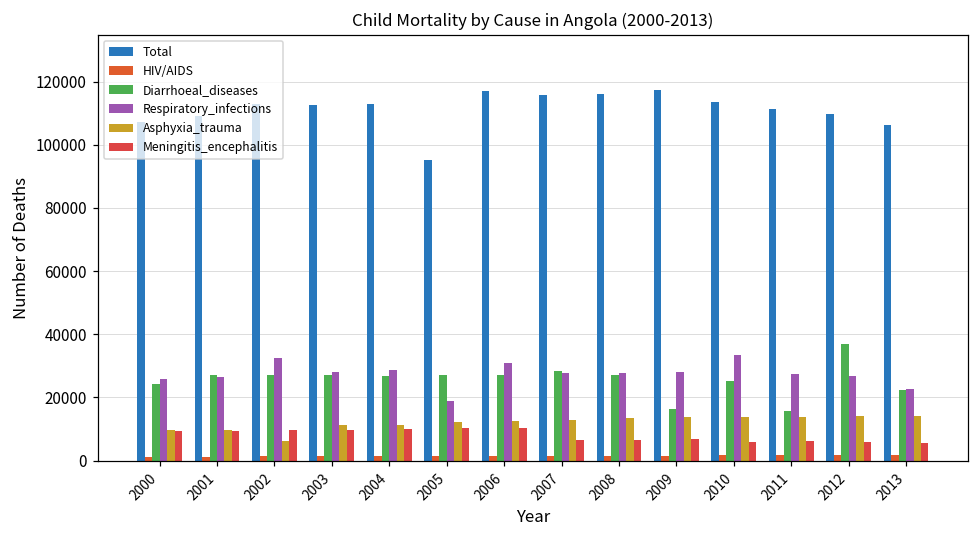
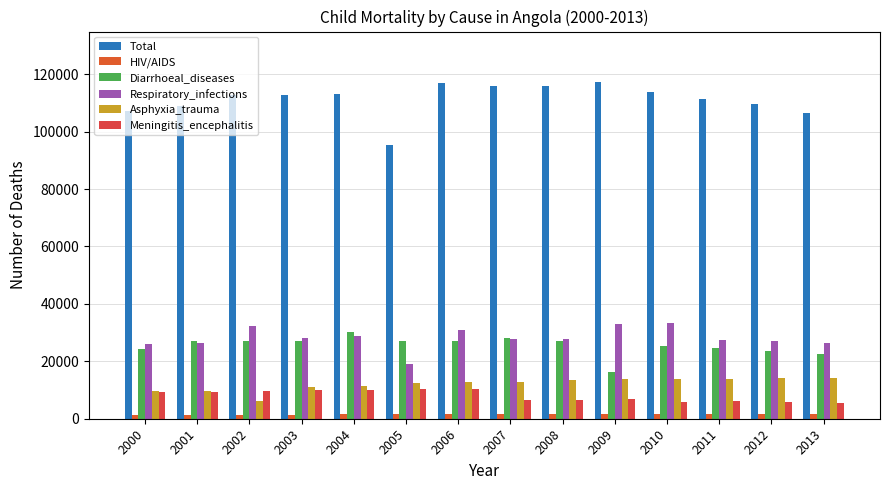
Diarrhoeal_diseases, 2004: 27000 -> 30000
Respiratory_infections, 2009: 28000 -> 33000
Diarrhoeal_diseases, 2011: 16000 -> 25000
Diarrhoeal_diseases, 2012: 37000 -> 24000
Respiratory_infections, 2013: 23000 -> 26000
